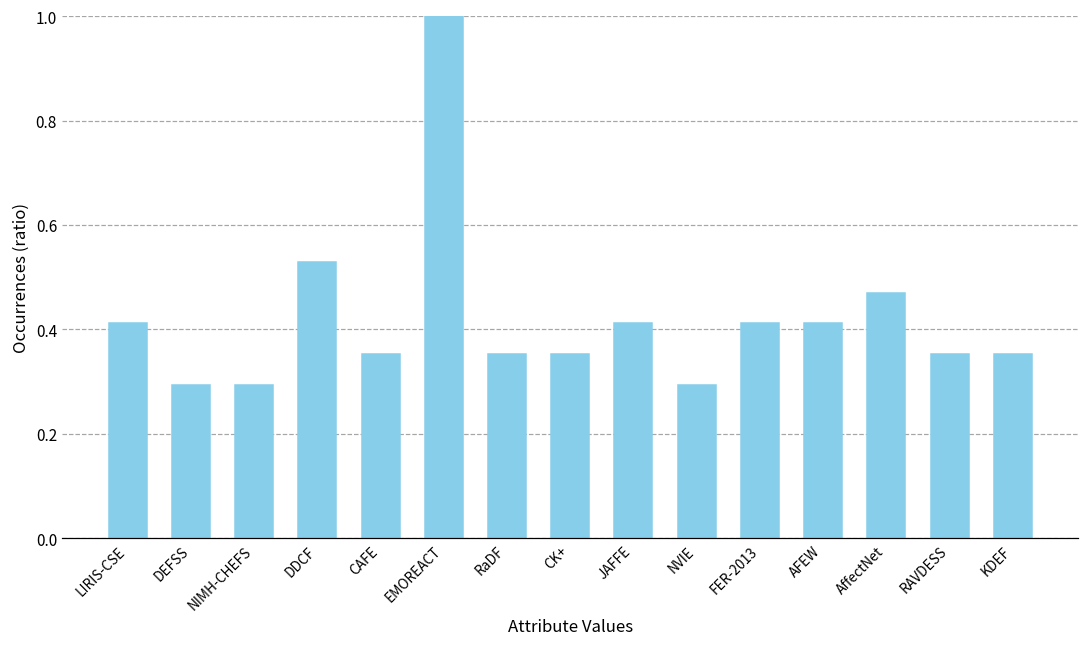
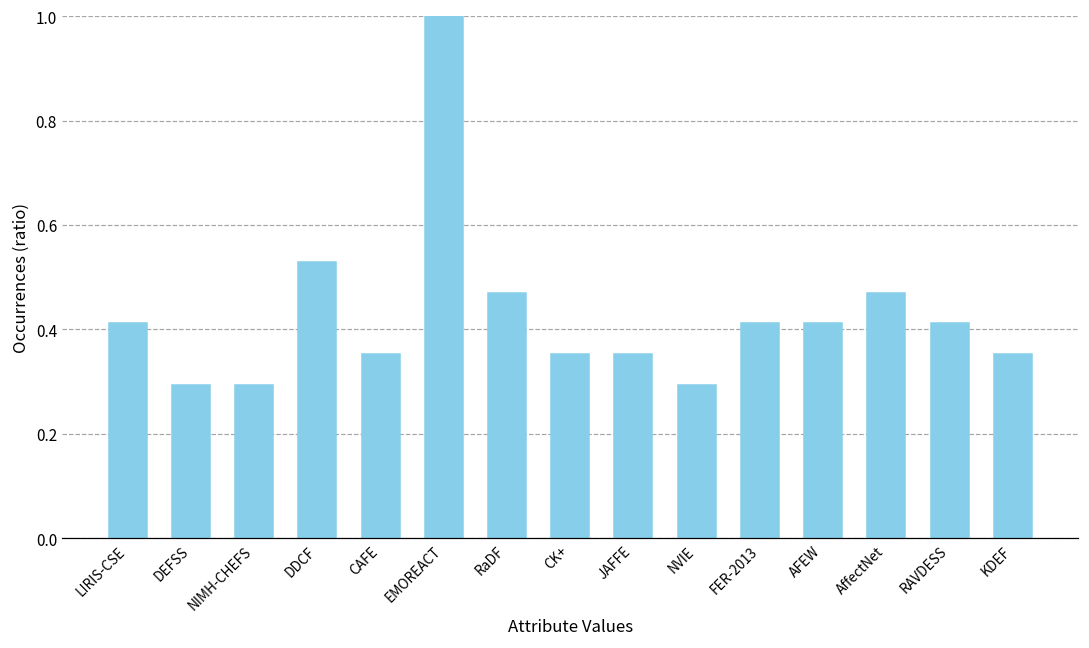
RaDF: 0.35 -> 0.47
JAFFE: 0.41 -> 0.35
RAVDESS: 0.35 -> 0.41
